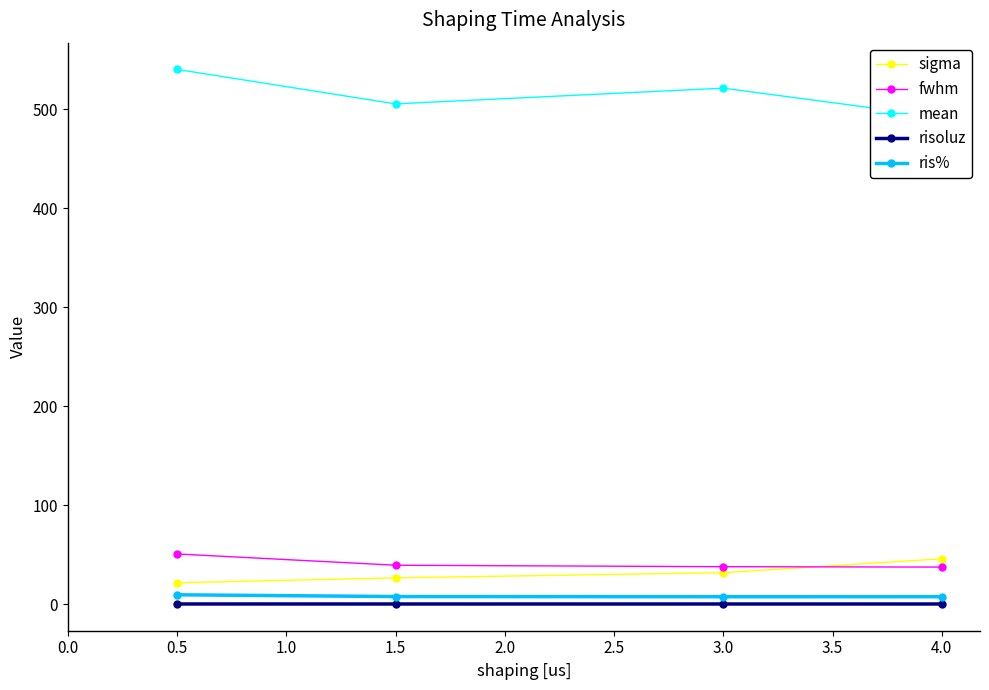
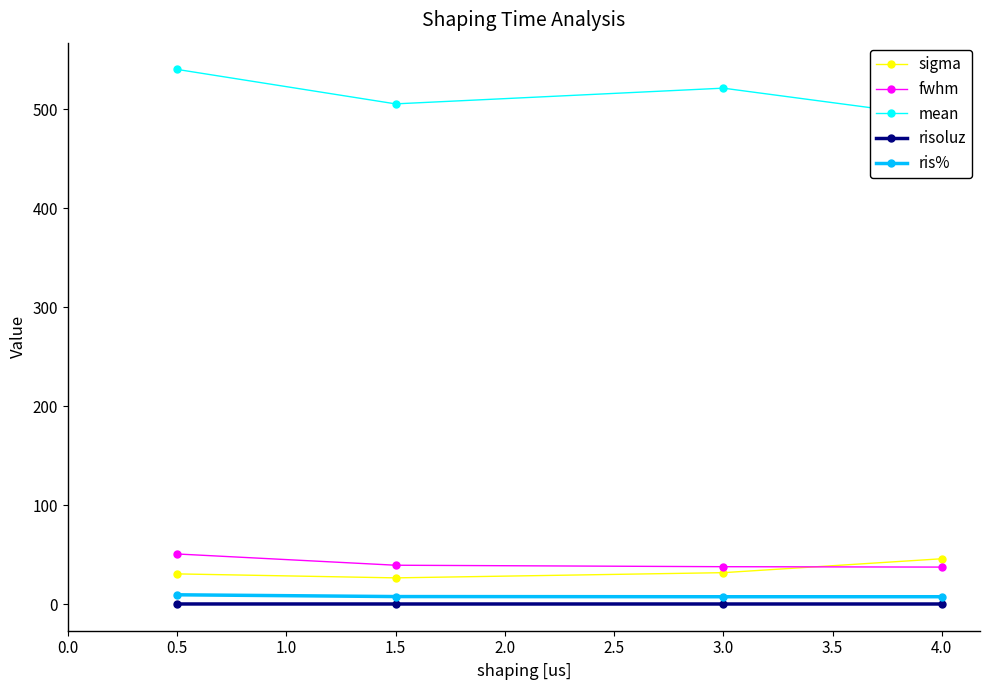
sigma, 0.5: 20 -> 30
